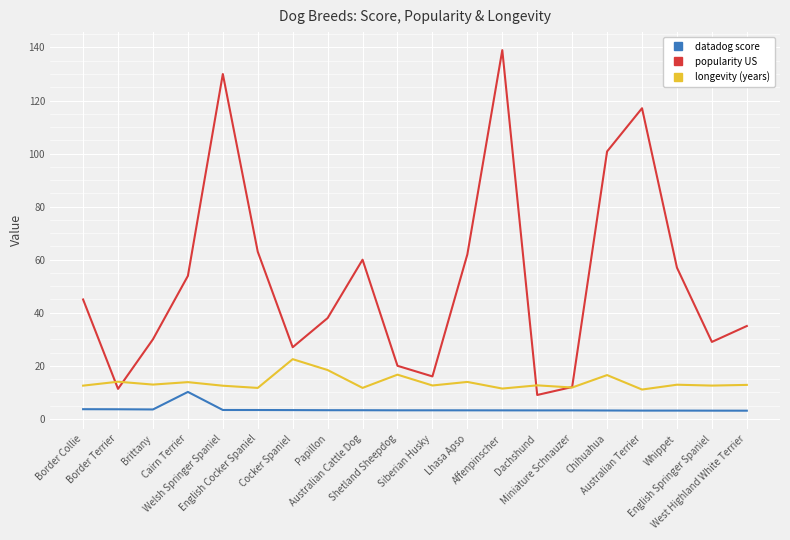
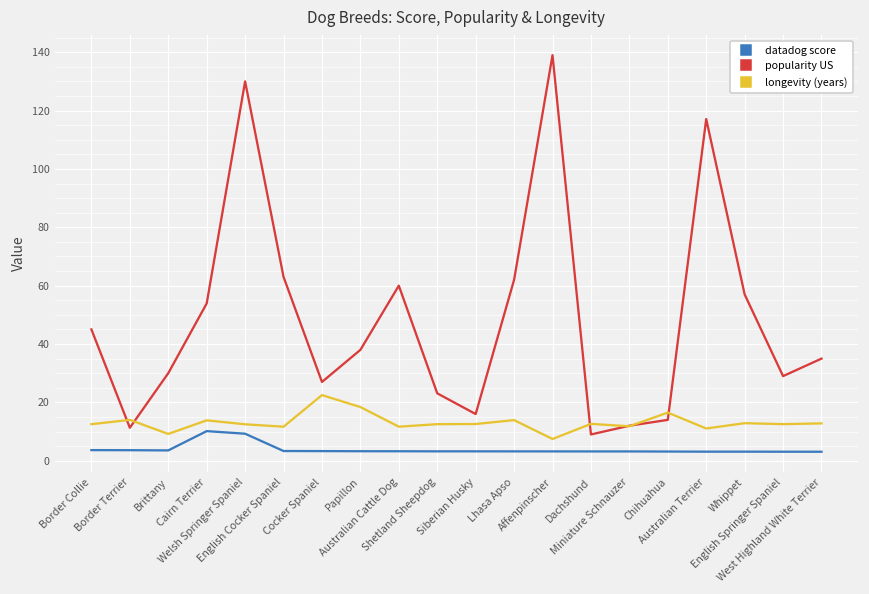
longevity (years), Brittany: 13 -> 9
datadog score, Welsh Springer Spaniel: 3 -> 9
popularity US, Shetland Sheepdog: 20 -> 23
longevity (years), Shetland Sheepdog: 17 -> 13
longevity (years), Affenpinscher: 11 -> 7
popularity US, Chihuahua: 101 -> 14
